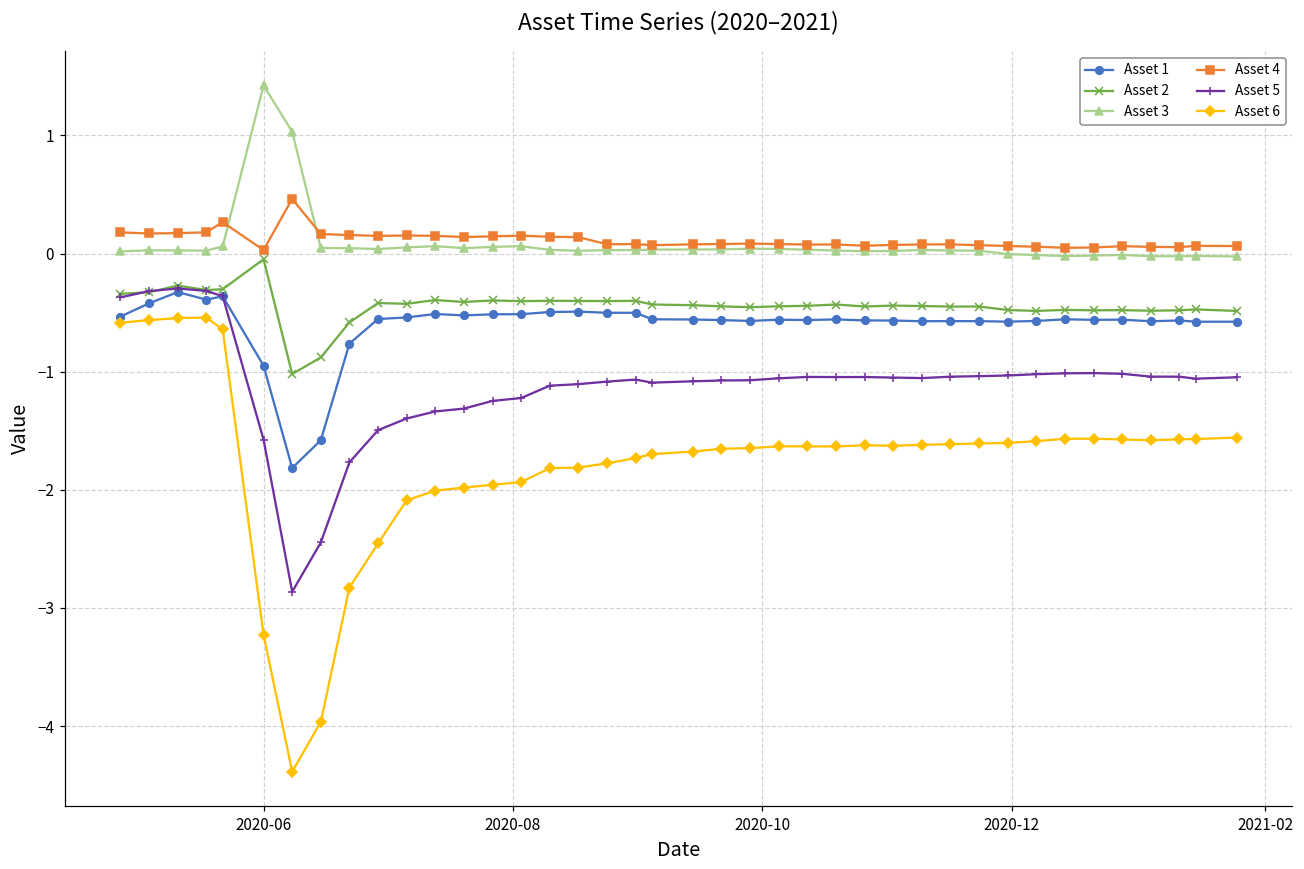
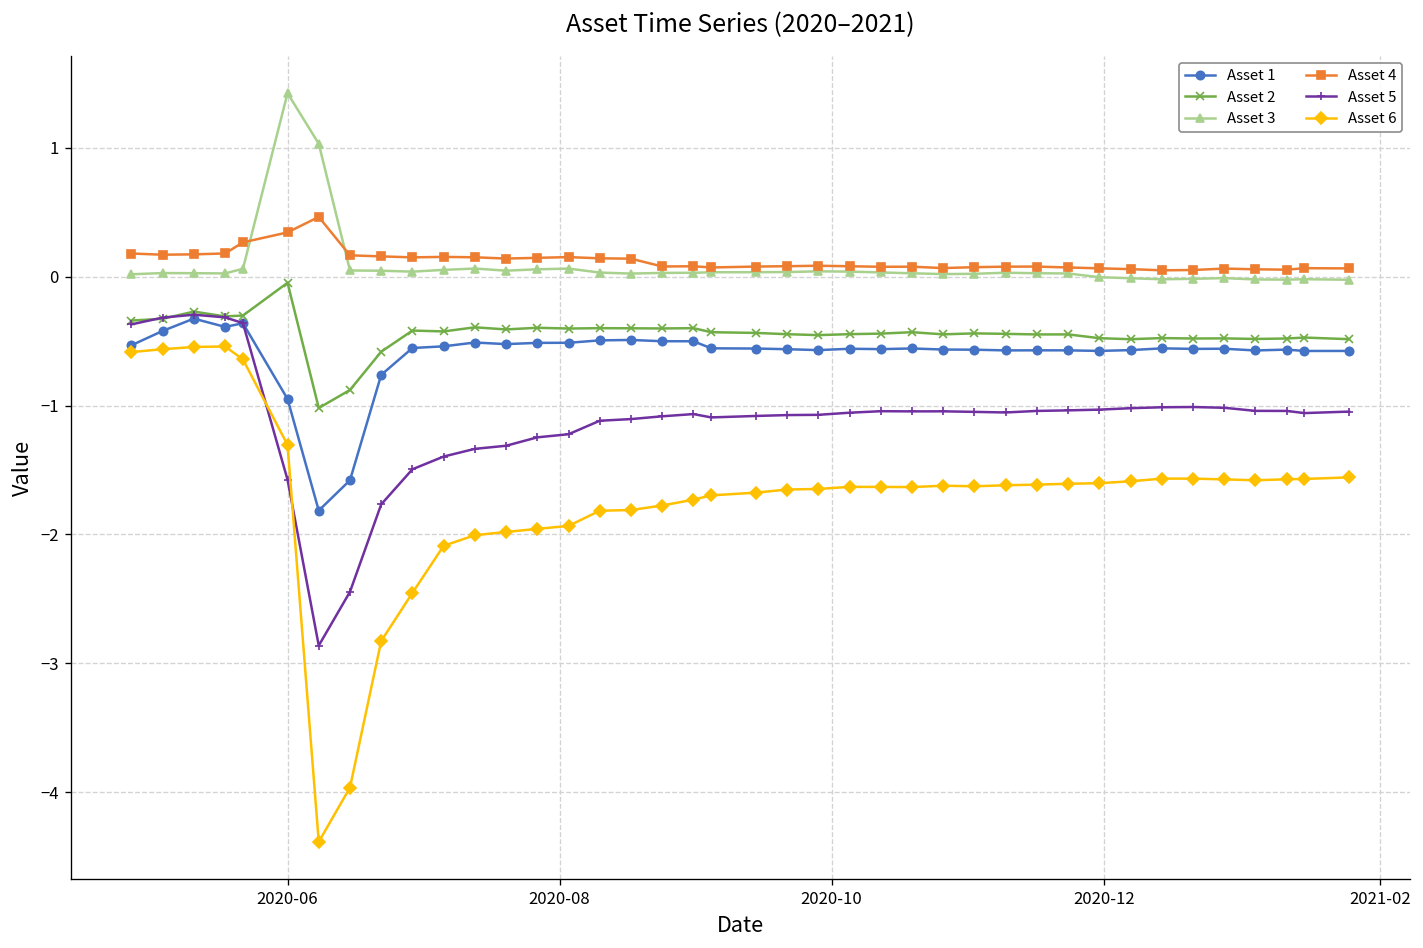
Asset 4, 2020-06: 0.03 -> 0.34
Asset 6, 2020-06: -3.23 -> -1.31
